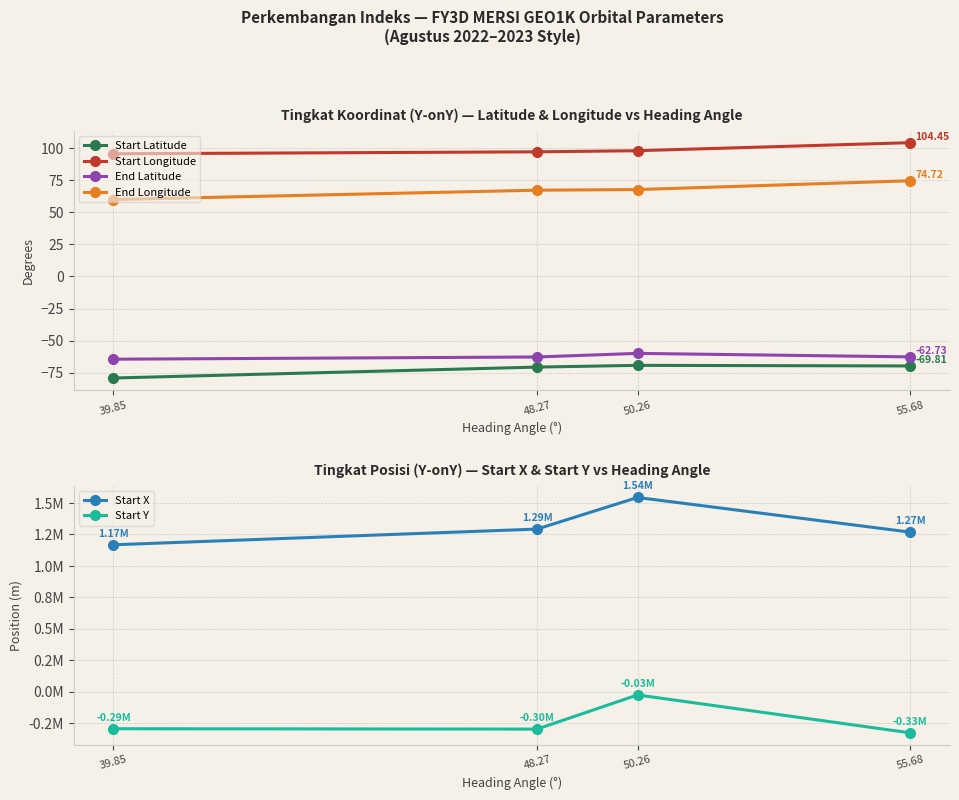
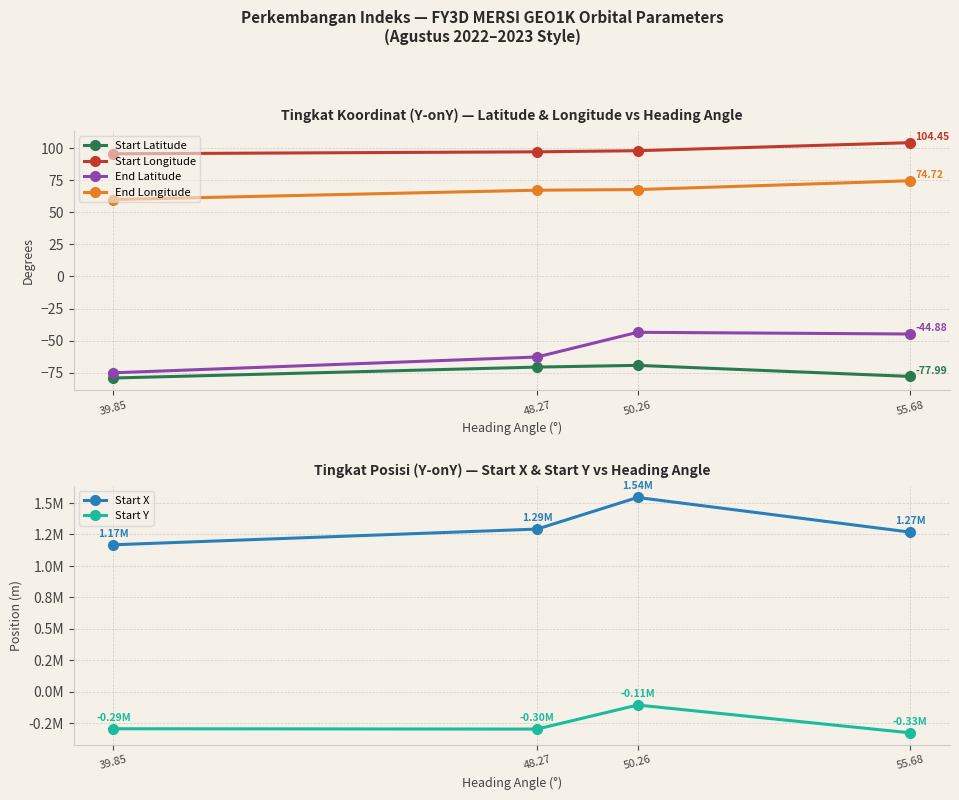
Tingkat Koordinat (Y-onY) — Latitude & Longitude vs Heading Angle, End Latitude, 39.85: -65 -> -75
Tingkat Koordinat (Y-onY) — Latitude & Longitude vs Heading Angle, End Latitude, 50.26: -60 -> -44
Tingkat Koordinat (Y-onY) — Latitude & Longitude vs Heading Angle, Start Latitude, 55.68: -69.81 -> -77.99
Tingkat Koordinat (Y-onY) — Latitude & Longitude vs Heading Angle, End Latitude, 55.68: -62.73 -> -44.88
Tingkat Posisi (Y-onY) — Start X & Start Y vs Heading Angle, Start Y, 50.26: -0.03M -> -0.11M
